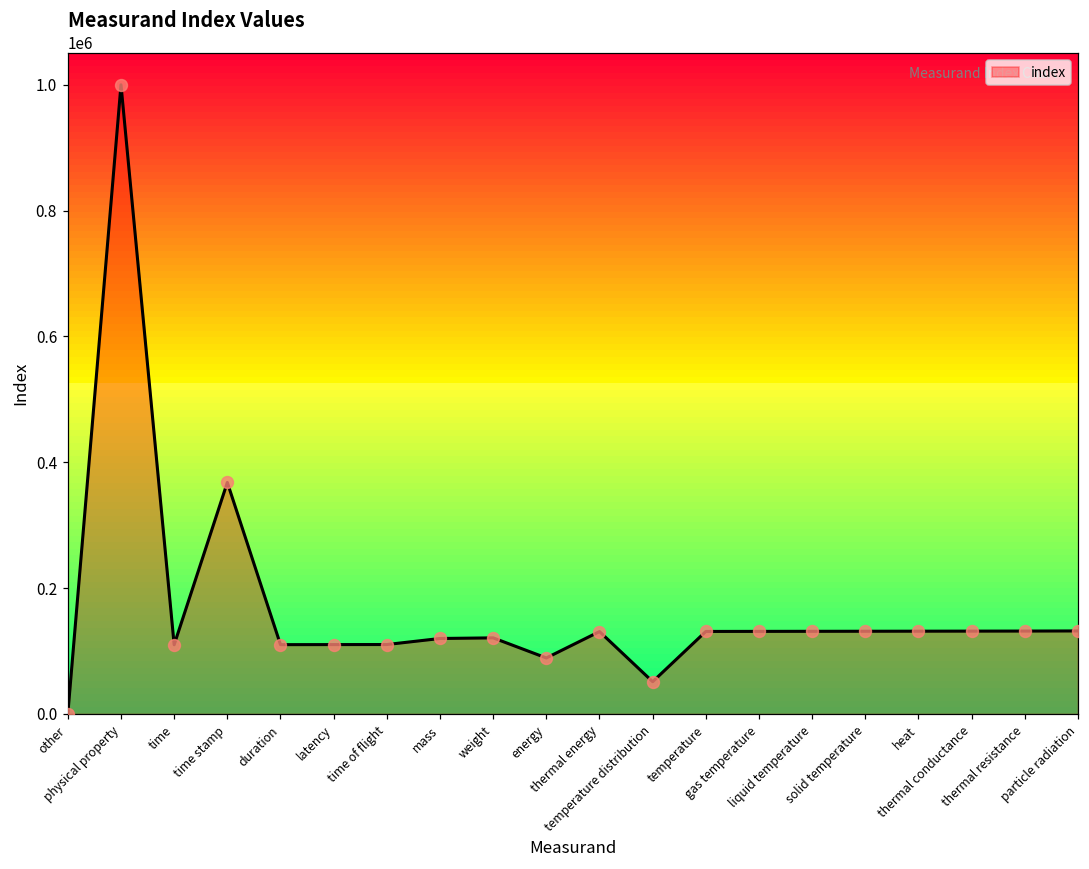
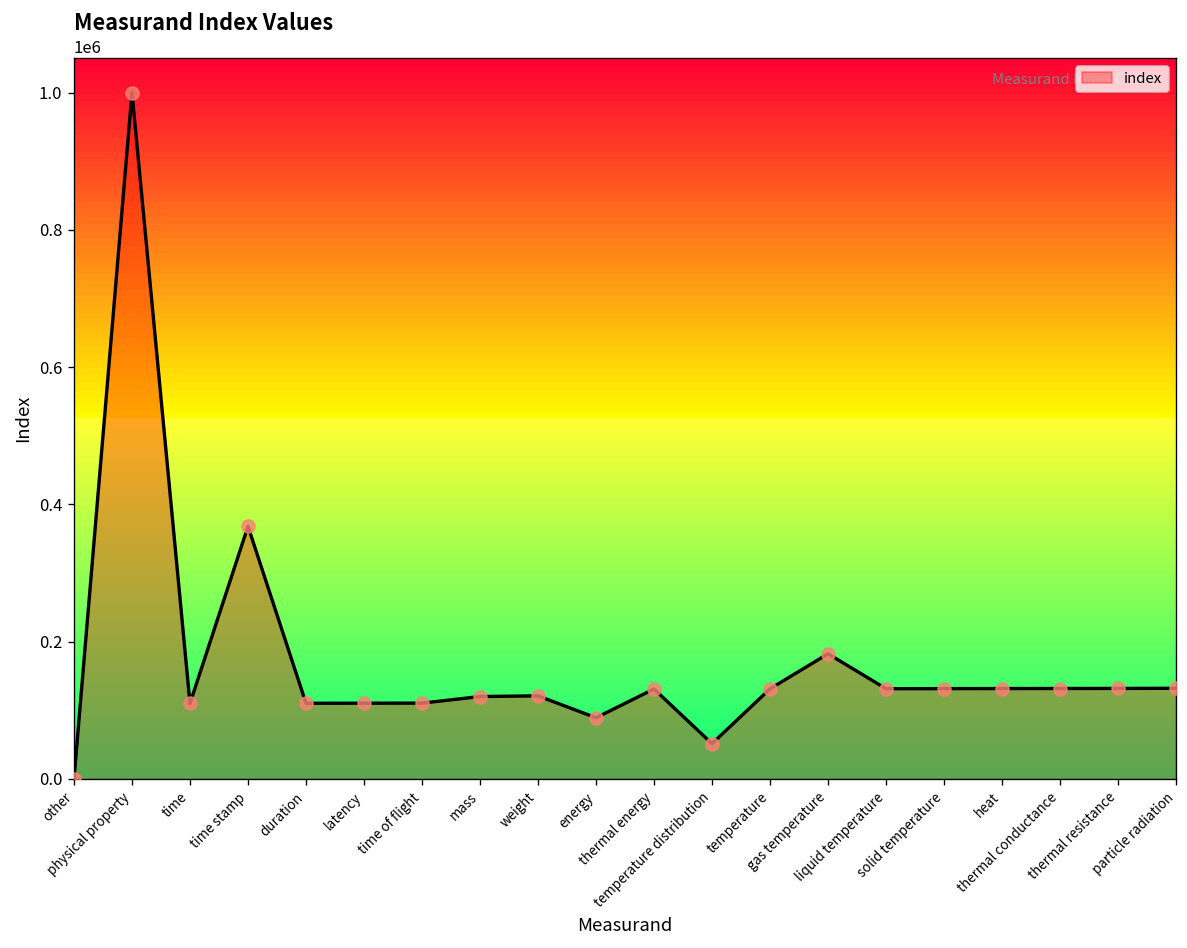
gas temperature: 130000 -> 180000
